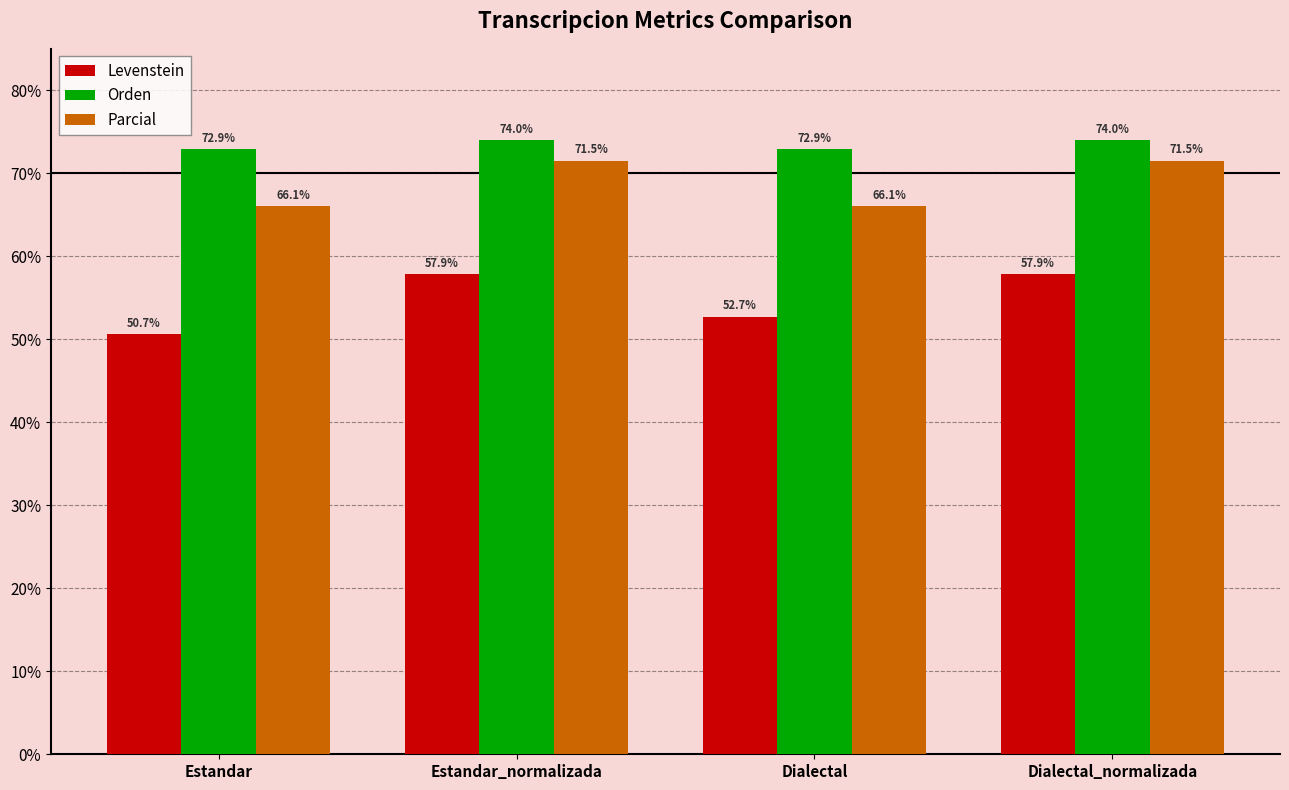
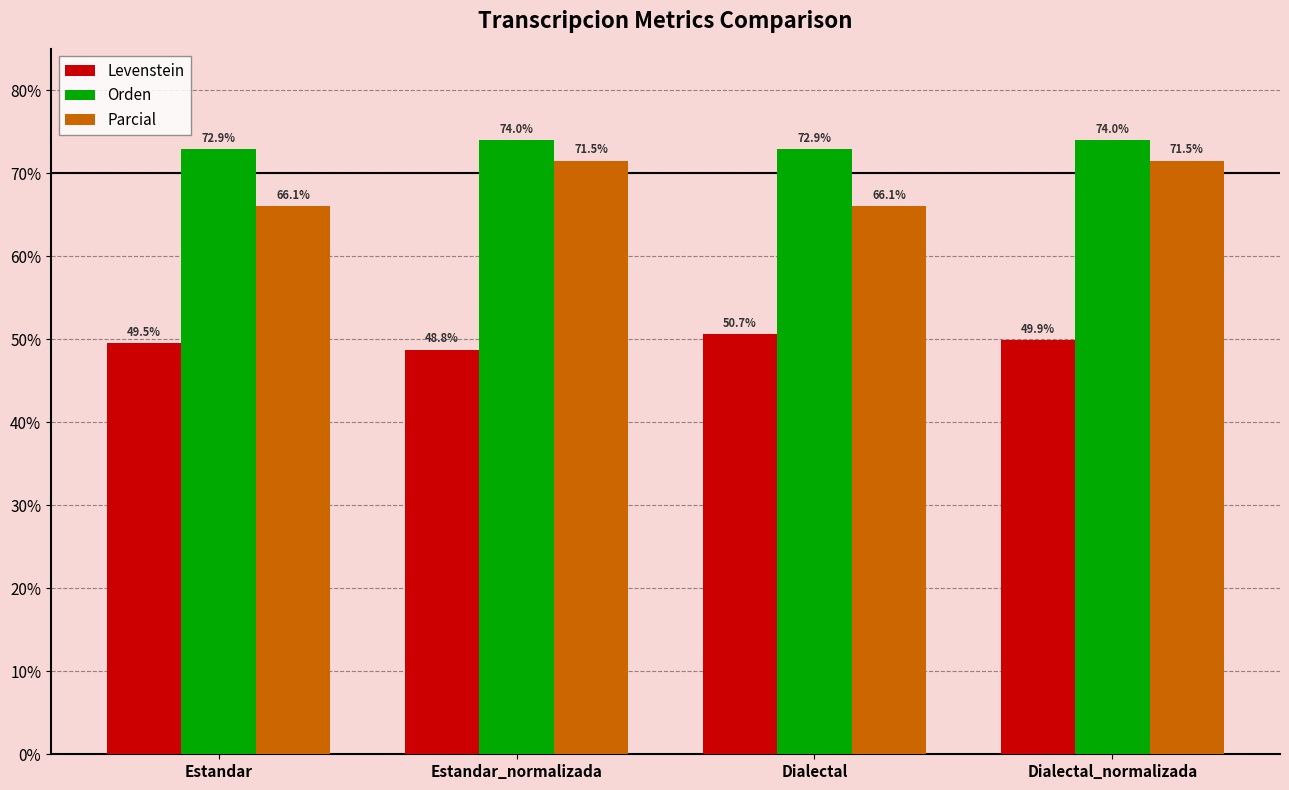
Levenstein, Estandar: 50.7% -> 49.5%
Levenstein, Estandar_normalizada: 57.9% -> 48.8%
Levenstein, Dialectal: 52.7% -> 50.7%
Levenstein, Dialectal_normalizada: 57.9% -> 49.9%
